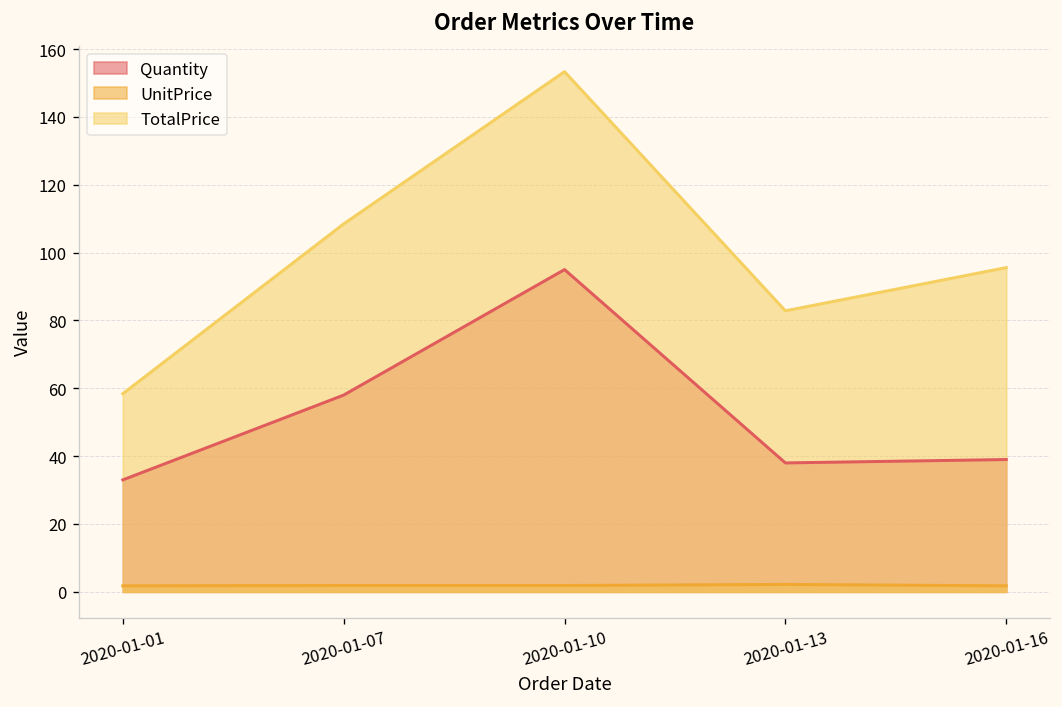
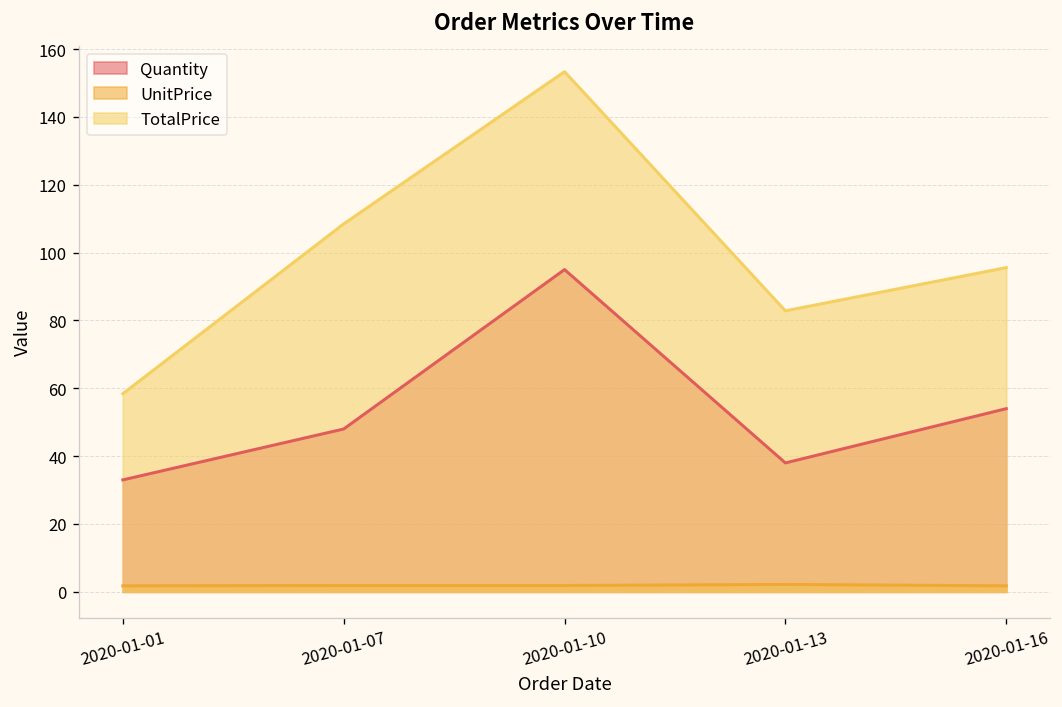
Quantity, 2020-01-07: 58 -> 48
Quantity, 2020-01-16: 39 -> 54
